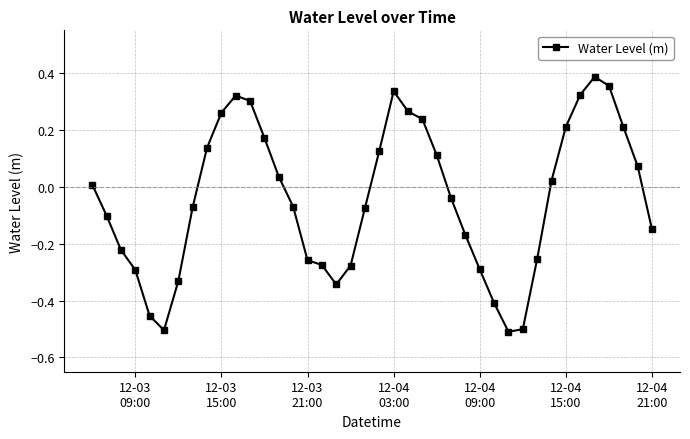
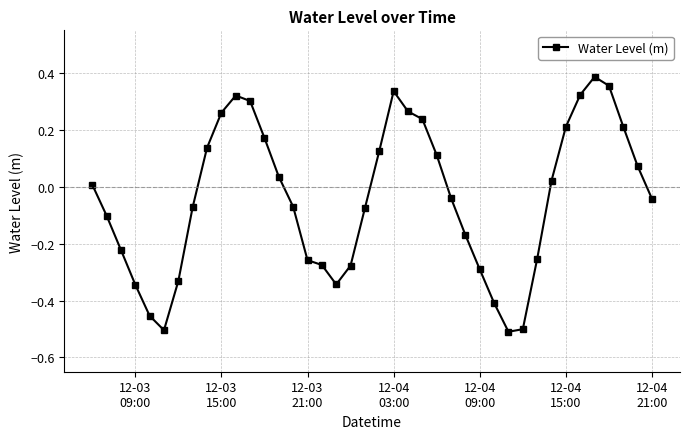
12-03 09:00: -0.29 -> -0.34
12-04 21:00: -0.15 -> -0.04
